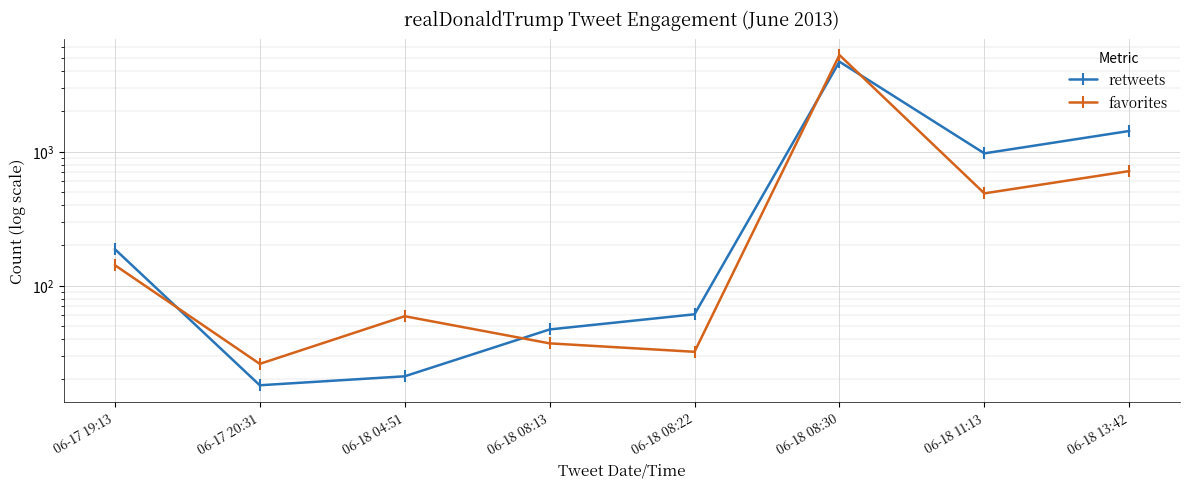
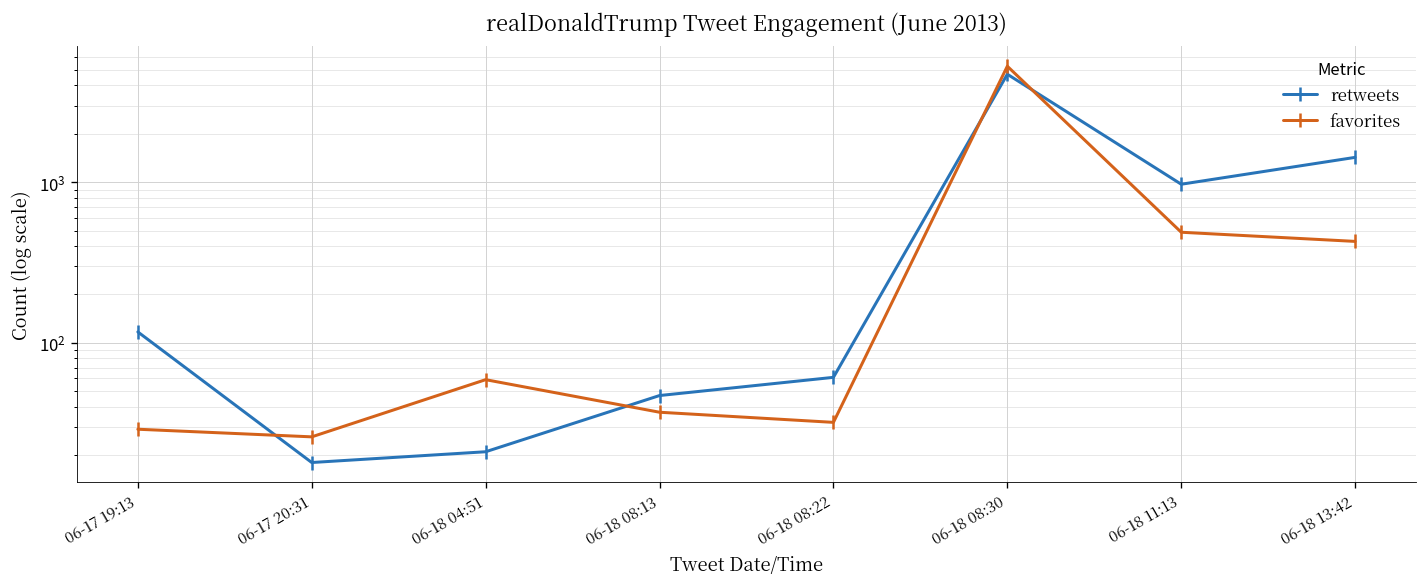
retweets, 06-17 19:13: 190 -> 120
favorites, 06-17 19:13: 140 -> 29
favorites, 06-18 13:42: 700 -> 430
